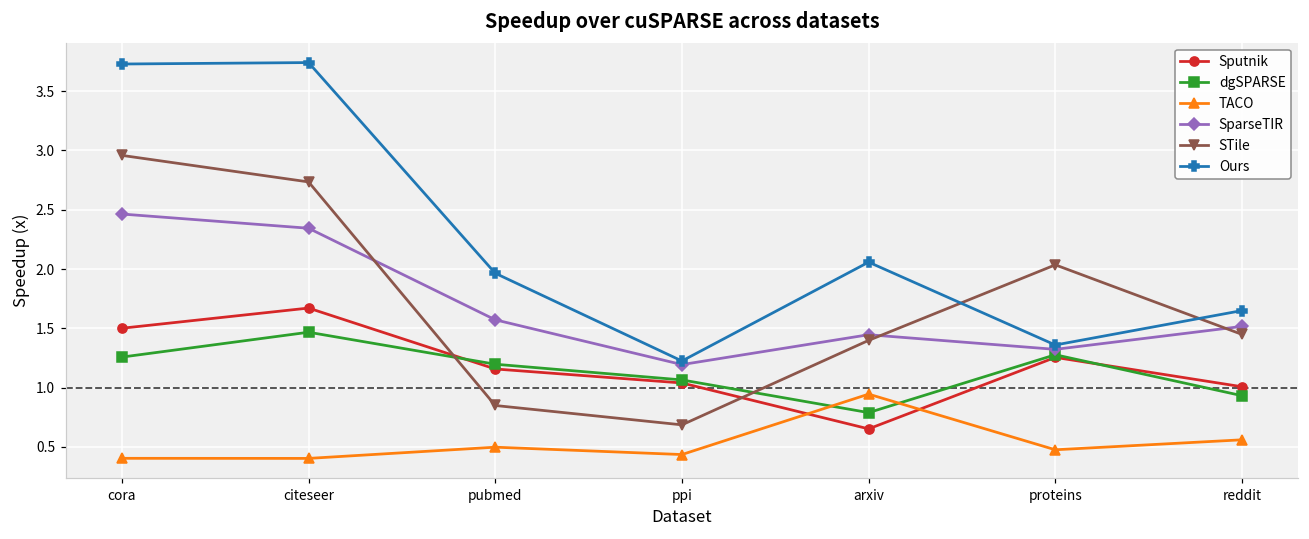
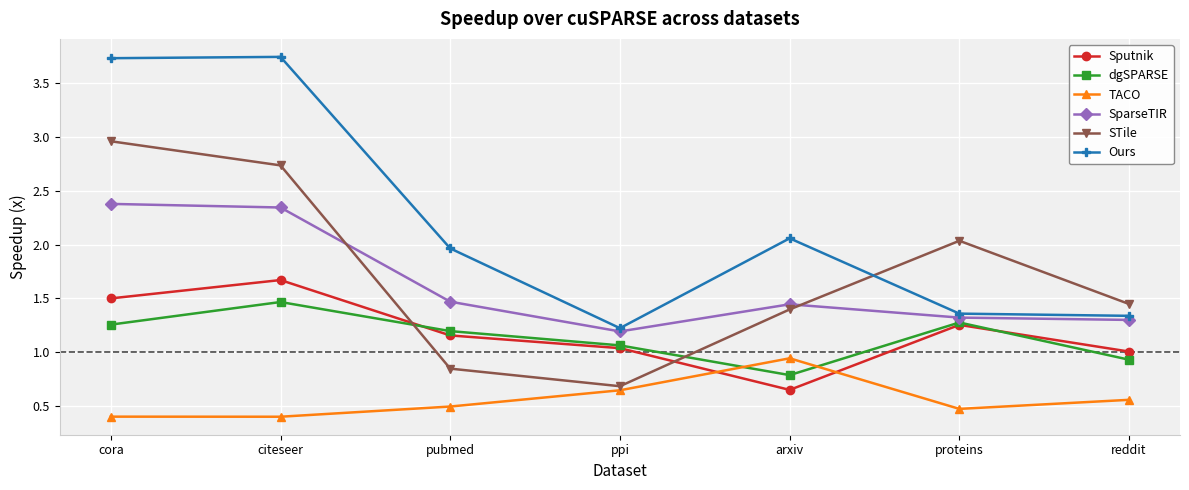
SparseTIR, cora: 2.46 -> 2.38
SparseTIR, pubmed: 1.57 -> 1.47
TACO, ppi: 0.43 -> 0.65
SparseTIR, reddit: 1.52 -> 1.30
Ours, reddit: 1.65 -> 1.34
